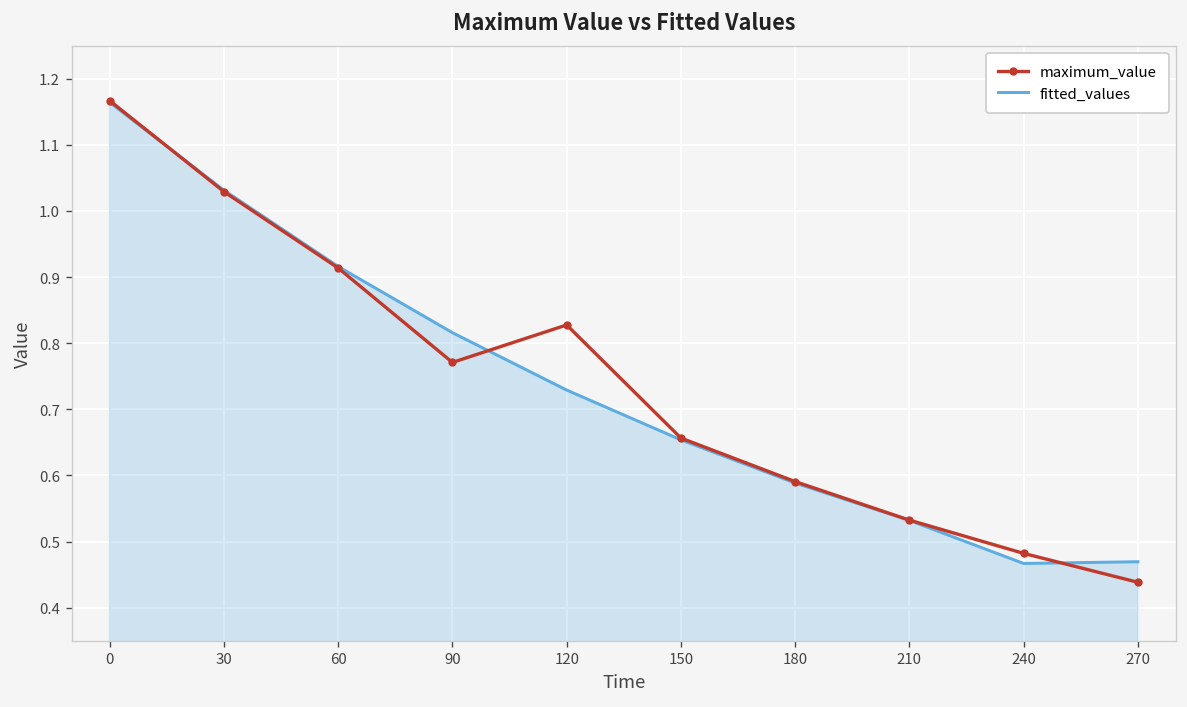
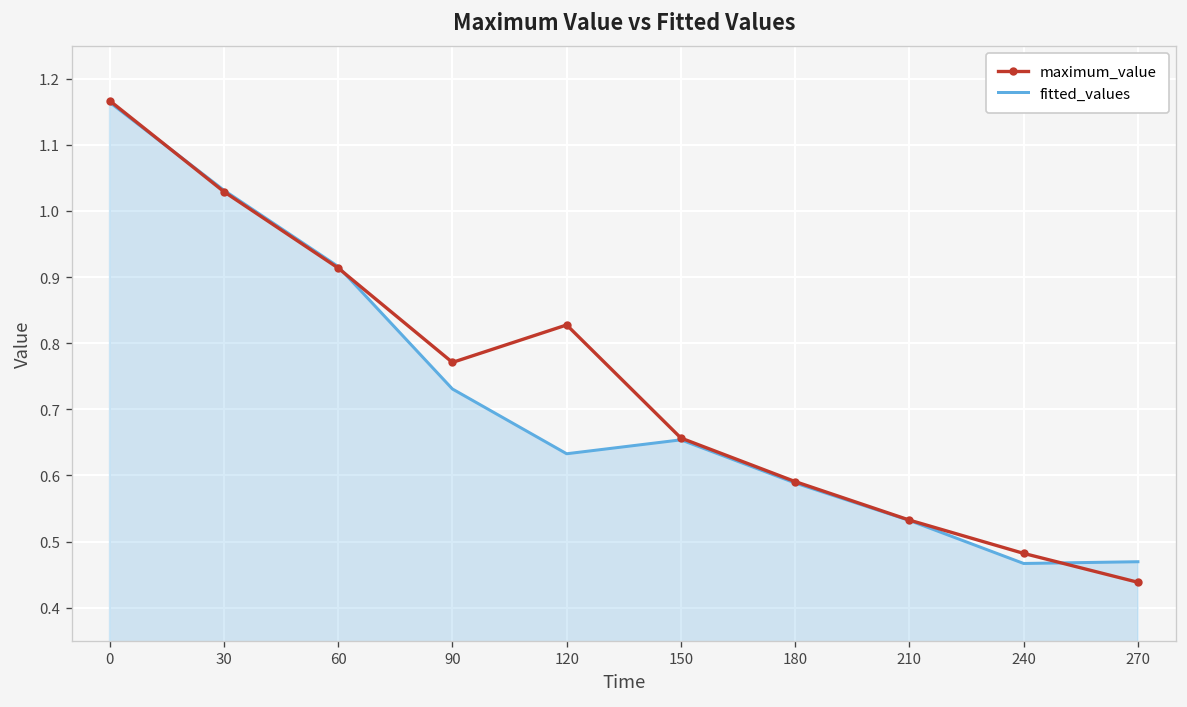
fitted_values, 90: 0.82 -> 0.73
fitted_values, 120: 0.73 -> 0.63
